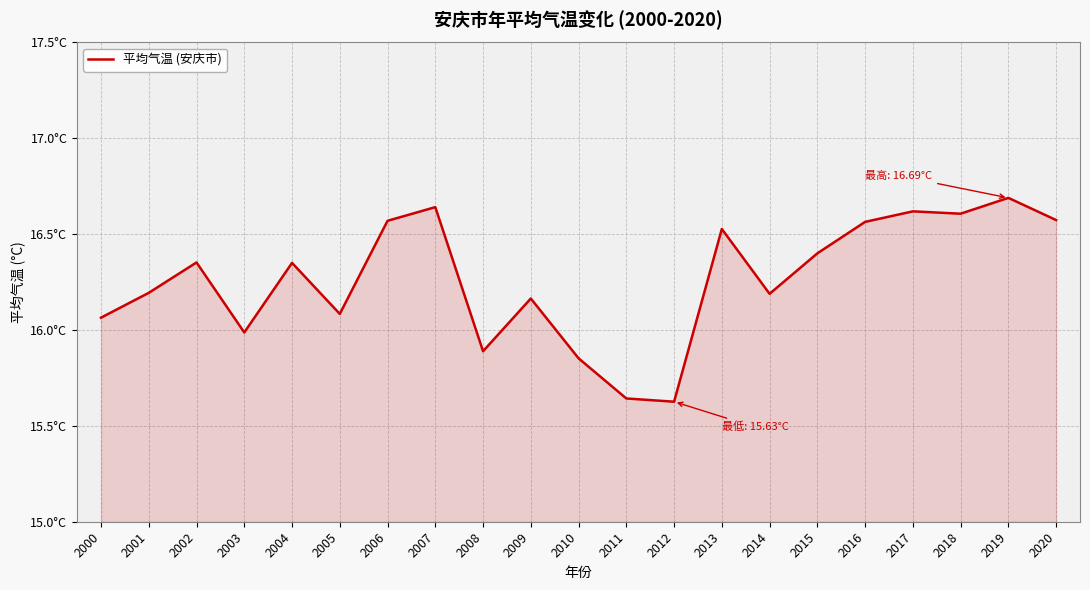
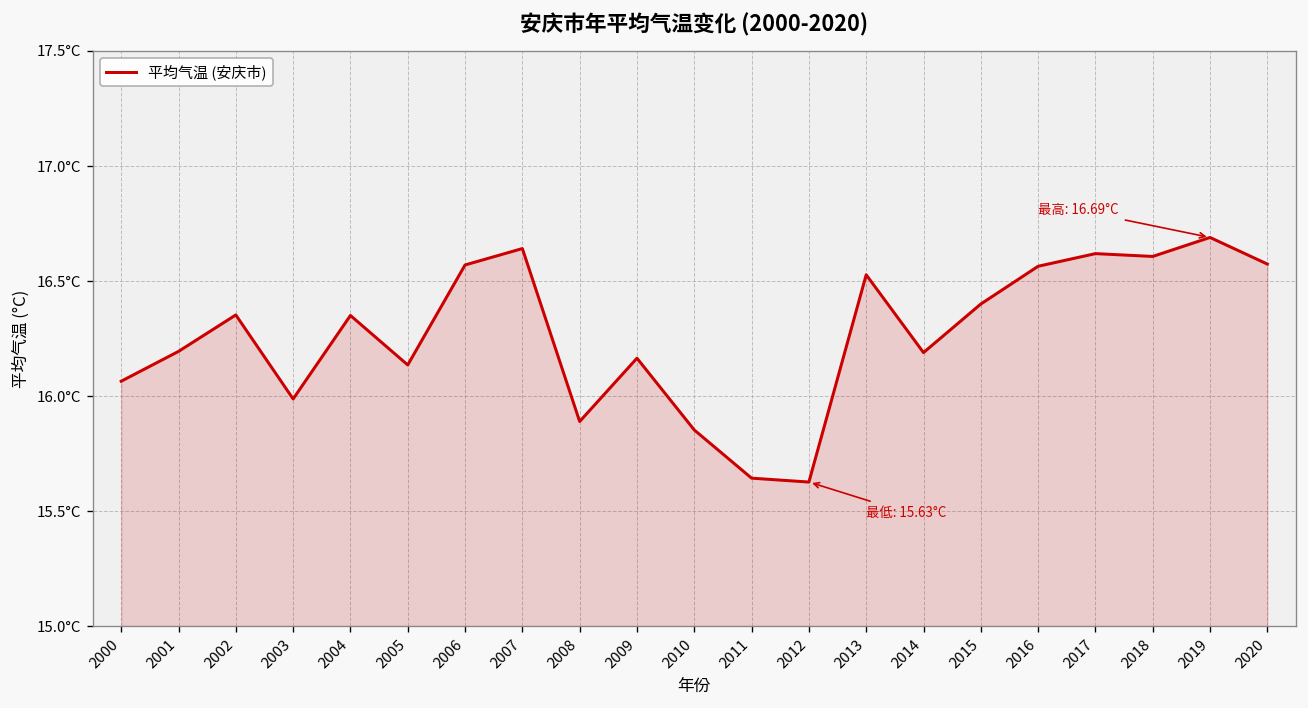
2005: 16.08°C -> 16.14°C
